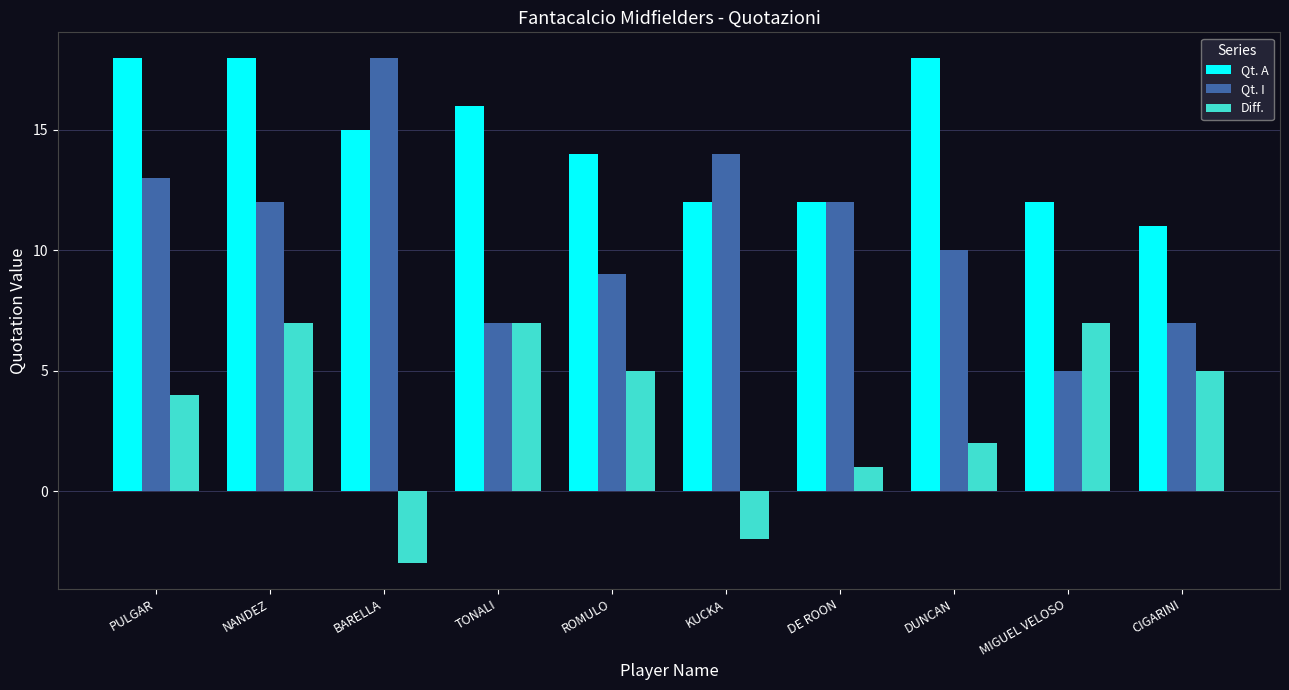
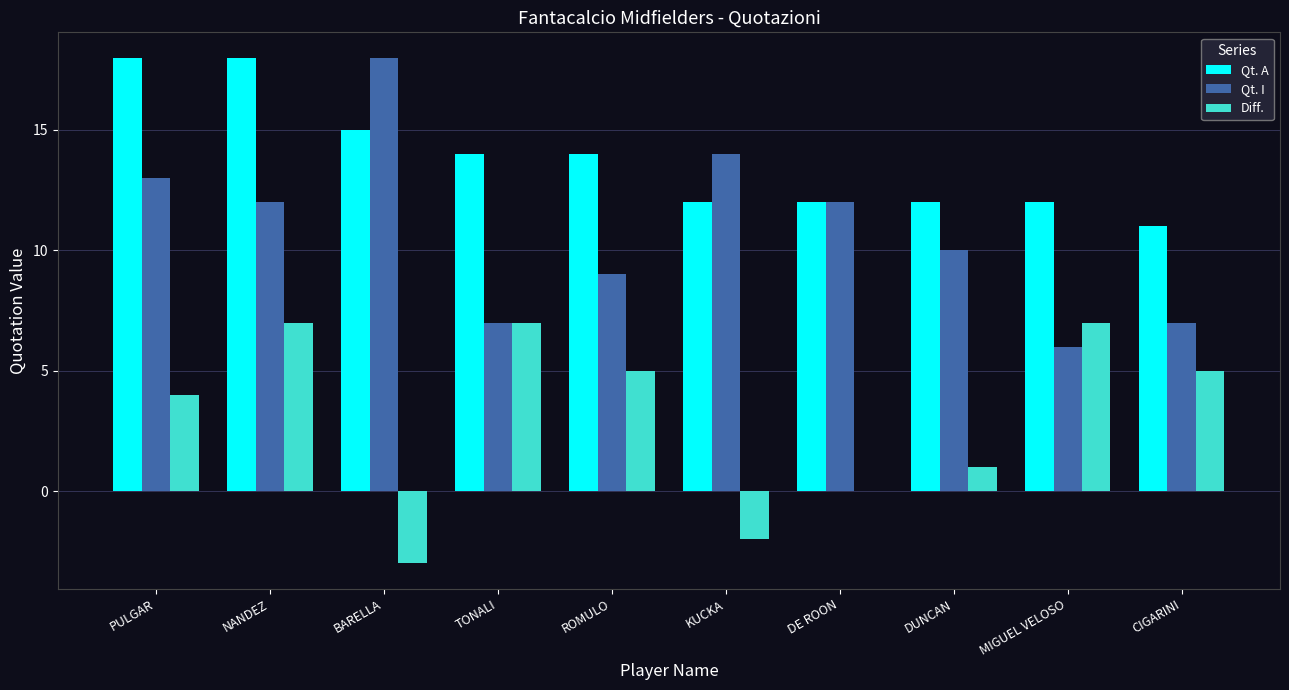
Qt. A, TONALI: 16 -> 14
Diff., DE ROON: 1 -> 0
Qt. A, DUNCAN: 18 -> 12
Diff., DUNCAN: 2 -> 1
Qt. I, MIGUEL VELOSO: 5 -> 6
